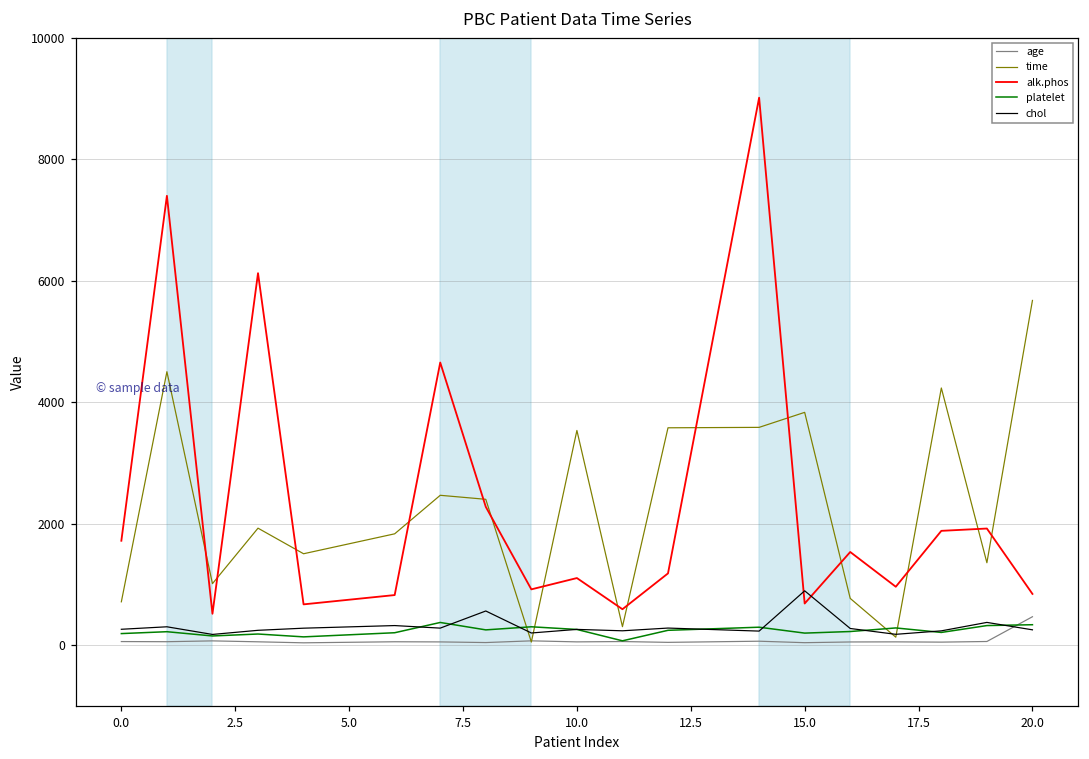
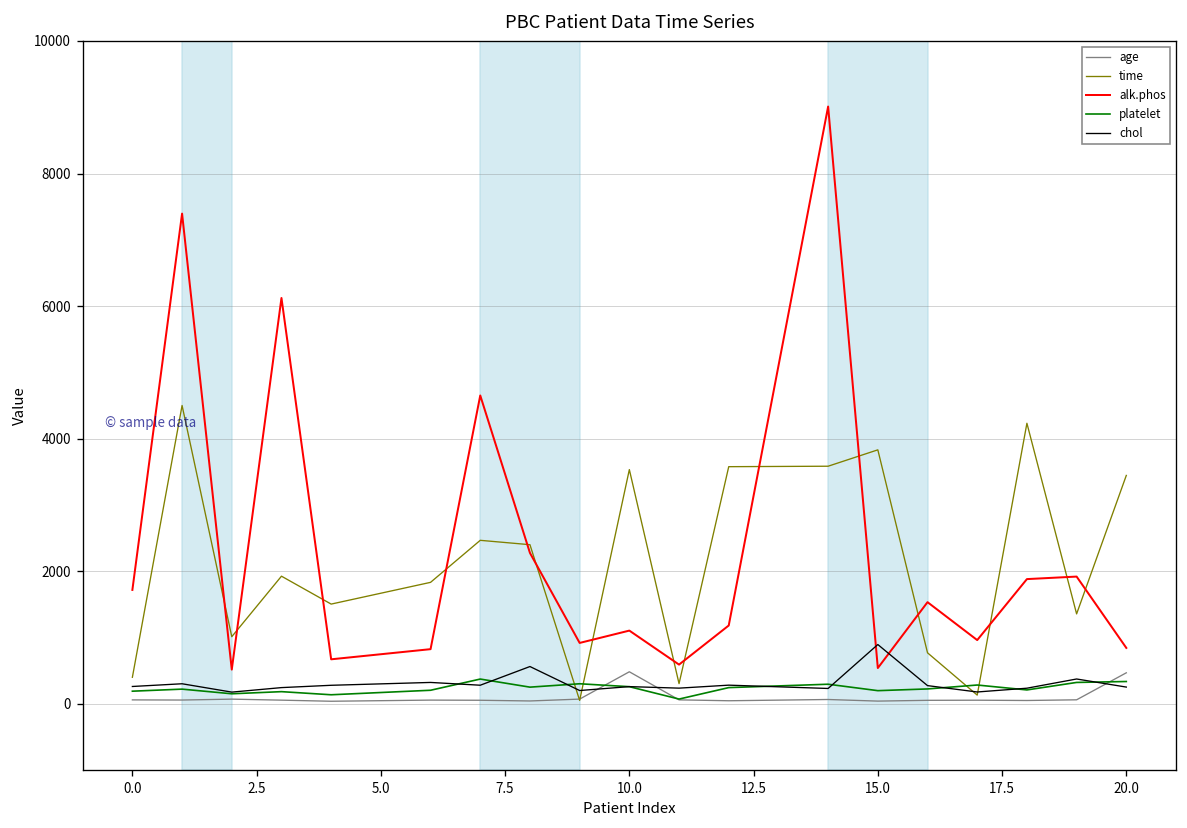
time, 0.0: 700 -> 400
age, 10.0: 100 -> 500
alk.phos, 15.0: 700 -> 500
time, 20.0: 5700 -> 3400
